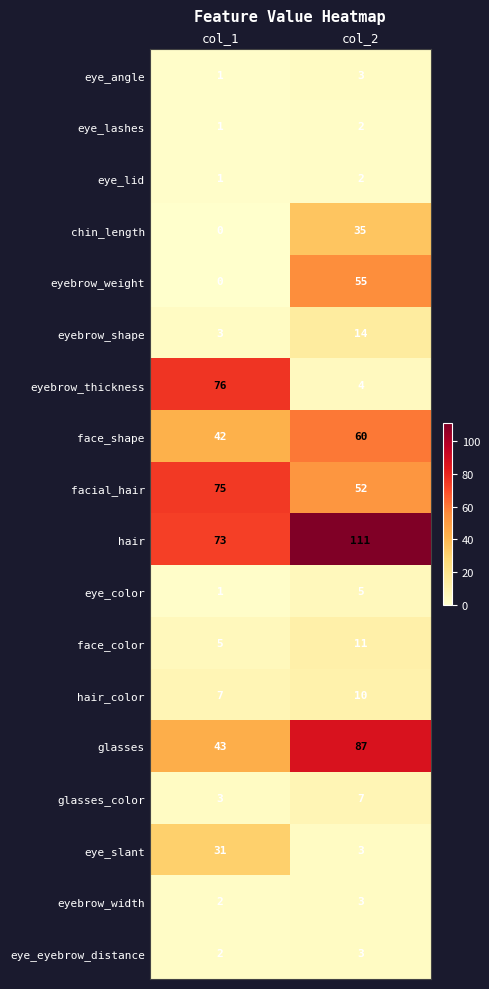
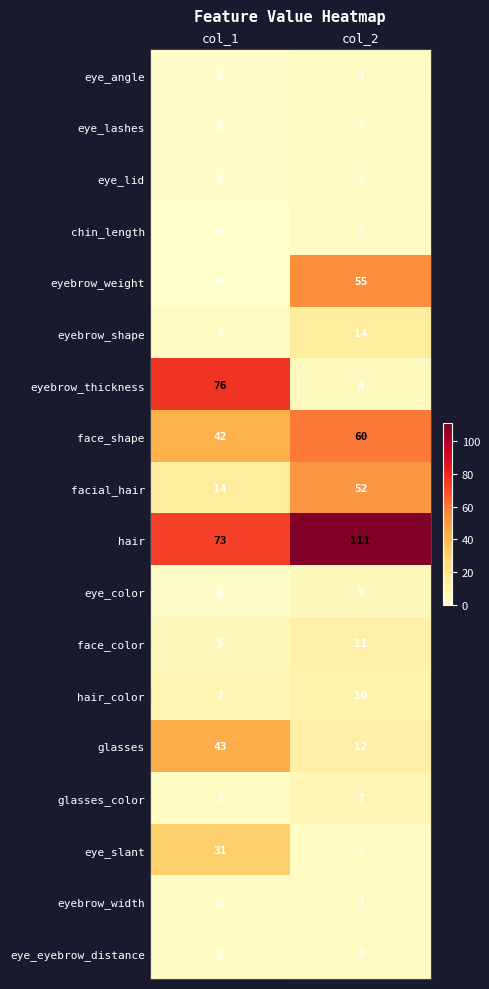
chin_length, col_2: 35 -> 3
facial_hair, col_1: 75 -> 14
glasses, col_2: 87 -> 12
